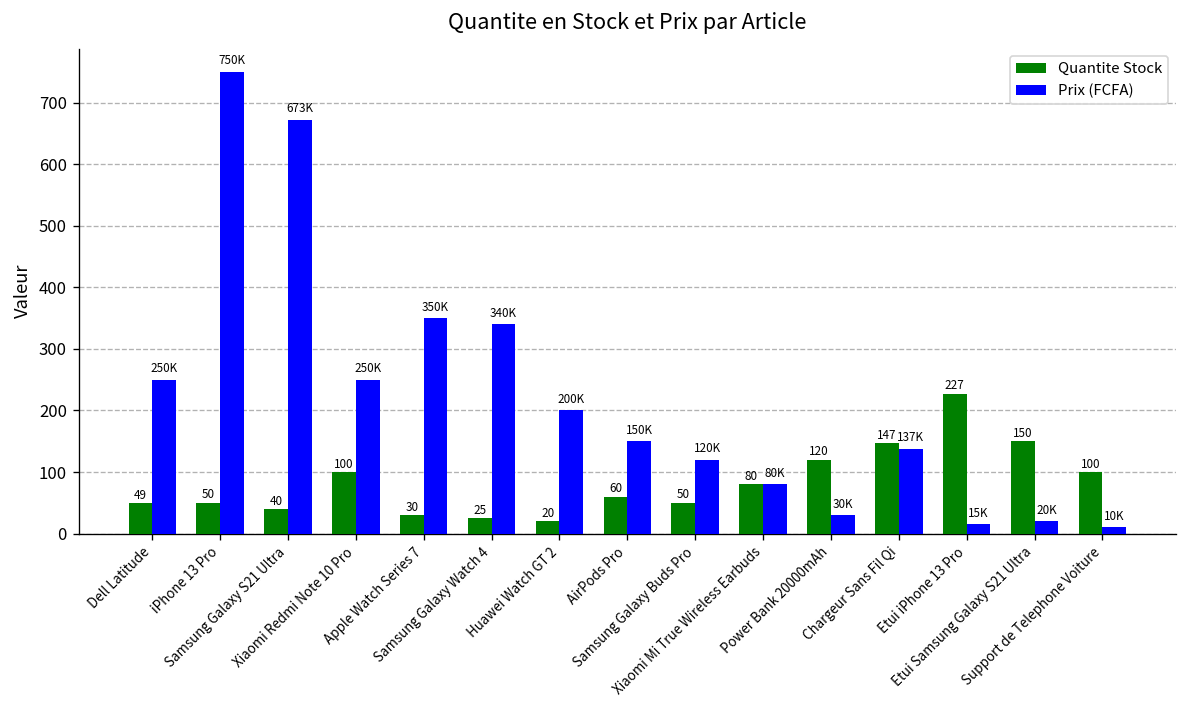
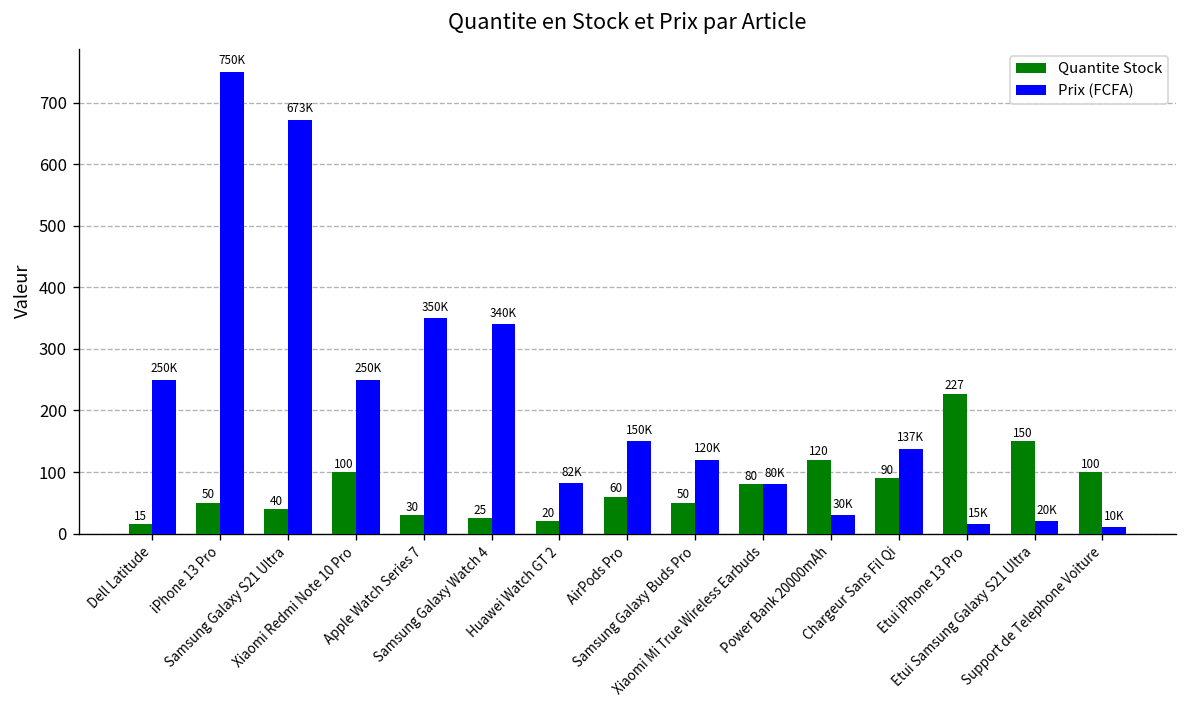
Quantite Stock, Dell Latitude: 49 -> 15
Prix (FCFA), Huawei Watch GT 2: 200K -> 82K
Quantite Stock, Chargeur Sans Fil Qi: 147 -> 90
